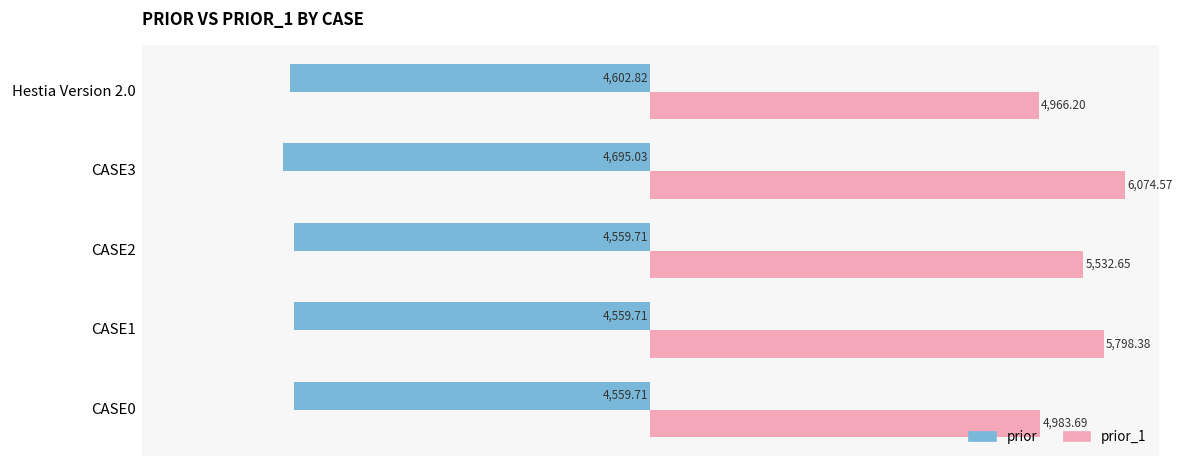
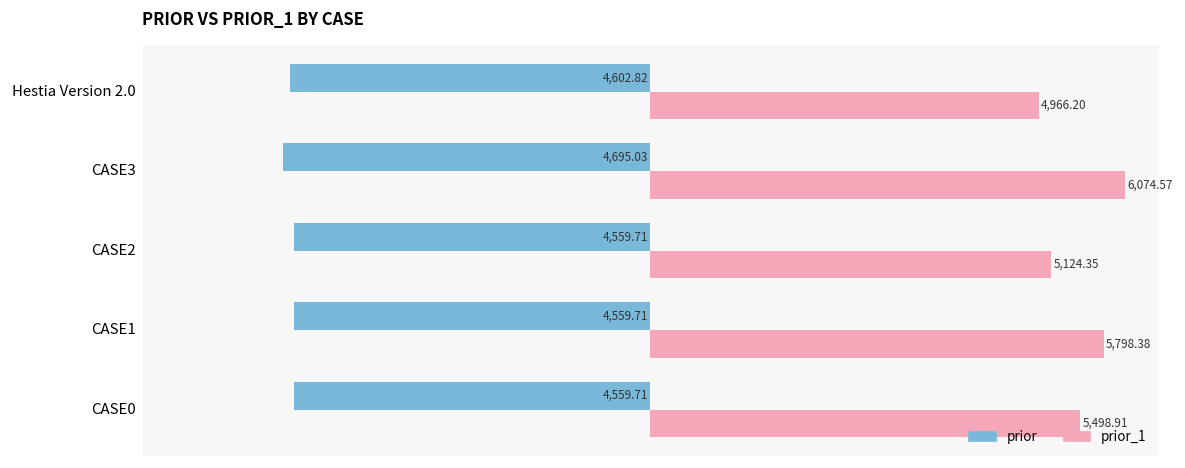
prior_1, CASE2: 5,532.65 -> 5,124.35
prior_1, CASE0: 4,983.69 -> 5,498.91
